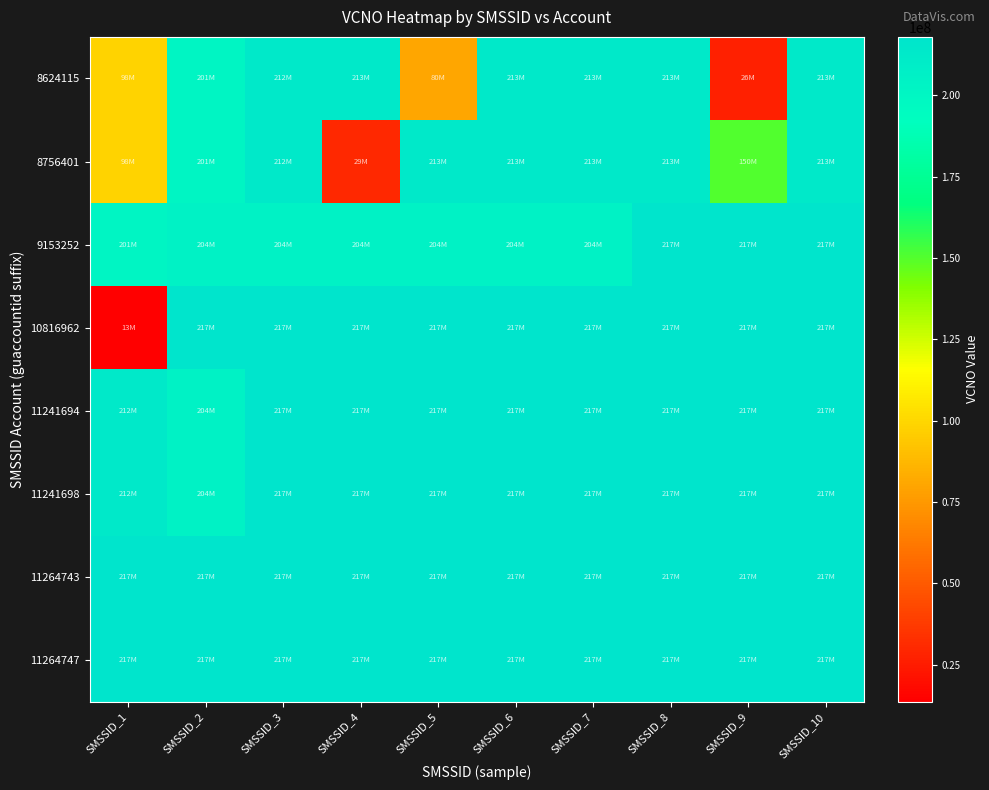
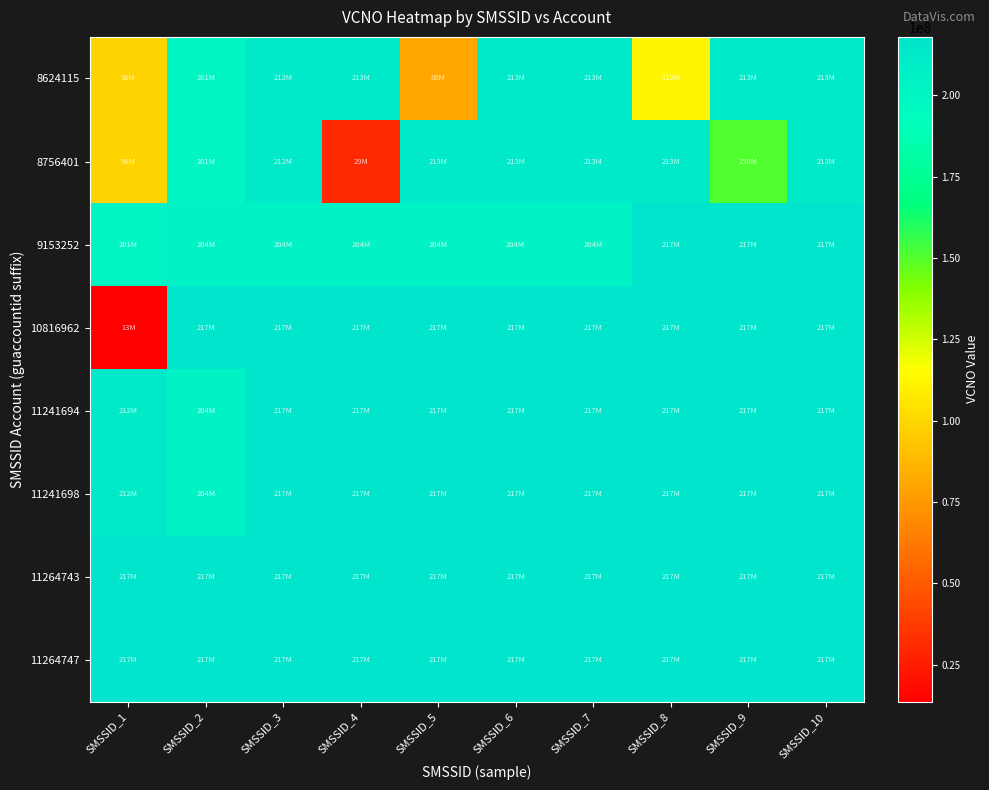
8624115, SMSSID_8: 213M -> 112M
8624115, SMSSID_9: 26M -> 213M
